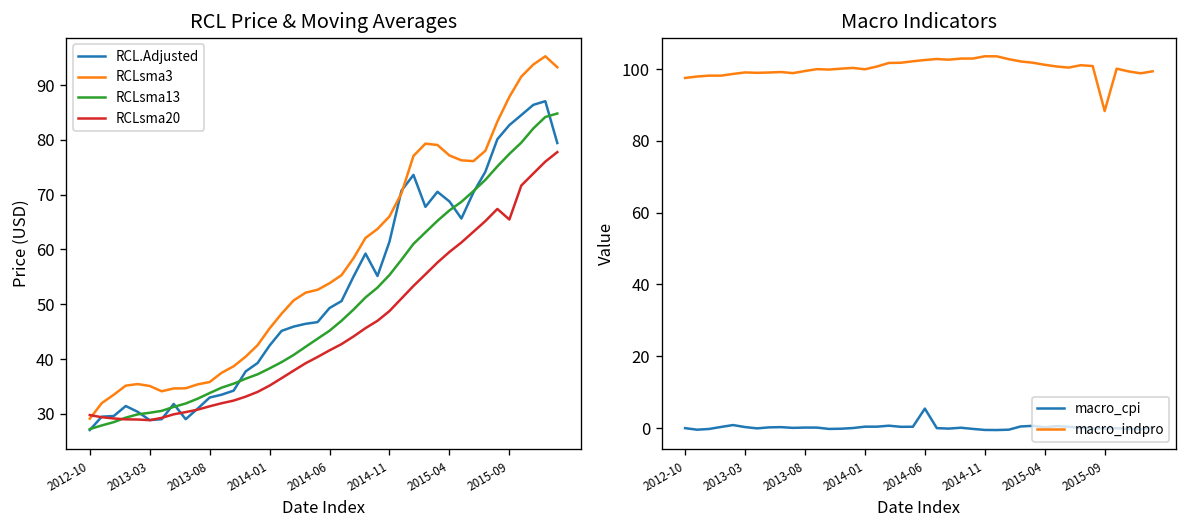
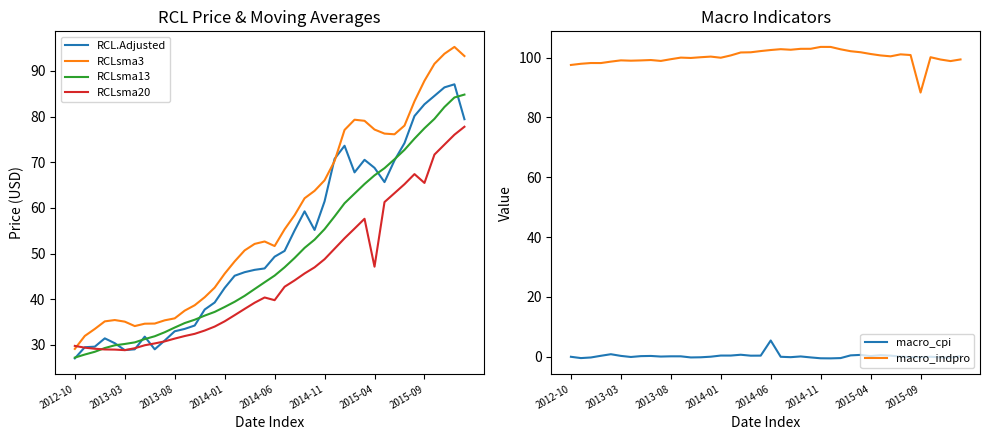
RCL Price & Moving Averages, RCLsma3, 2014-06: 54 -> 52
RCL Price & Moving Averages, RCLsma20, 2014-06: 42 -> 40
RCL Price & Moving Averages, RCLsma20, 2015-04: 60 -> 47
